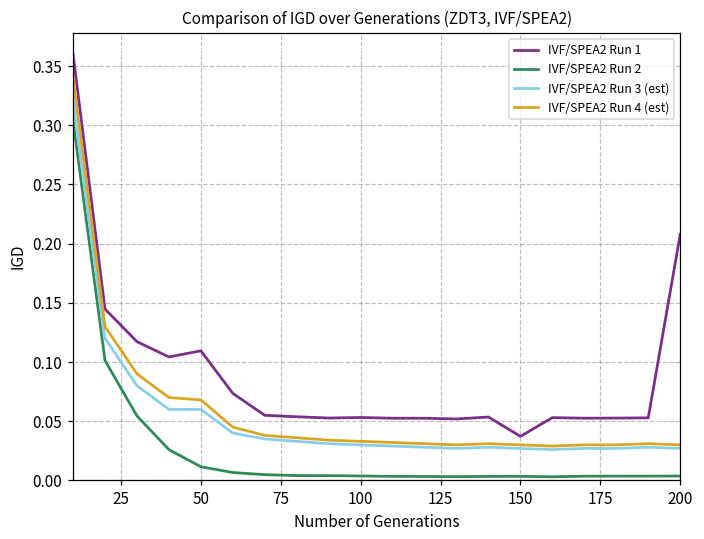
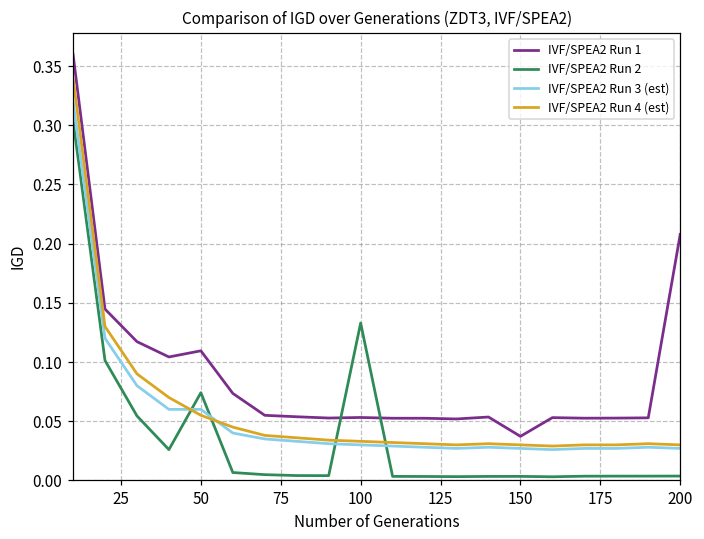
IVF/SPEA2 Run 2, 50: 0.012 -> 0.074
IVF/SPEA2 Run 4 (est), 50: 0.068 -> 0.055
IVF/SPEA2 Run 2, 100: 0.004 -> 0.133
